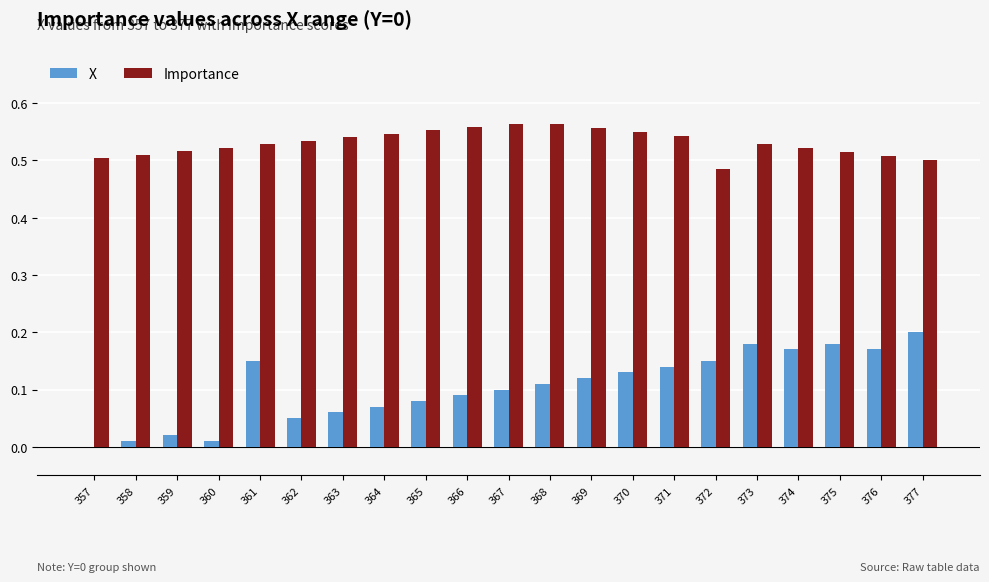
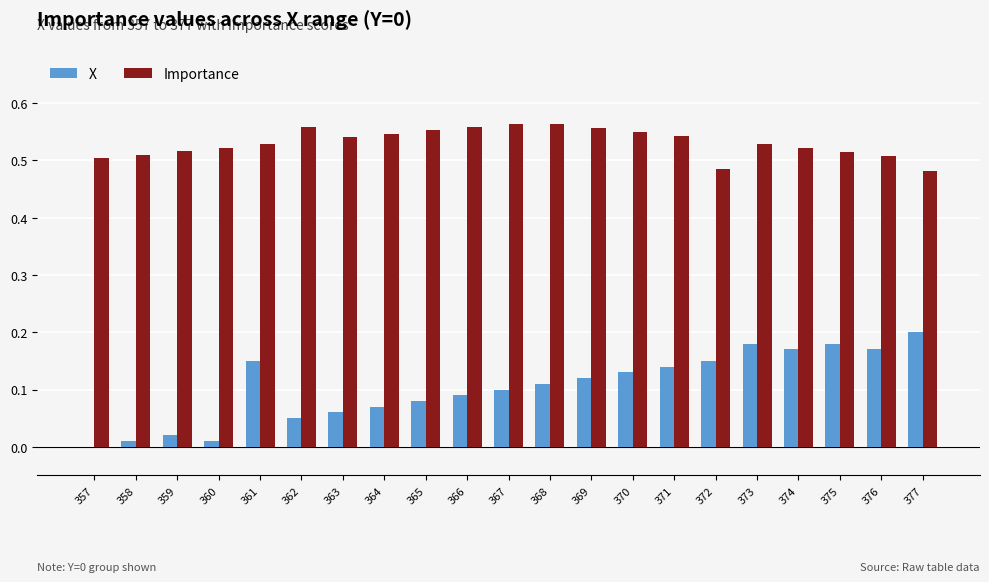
Importance, 362: 0.53 -> 0.56
Importance, 377: 0.50 -> 0.48
